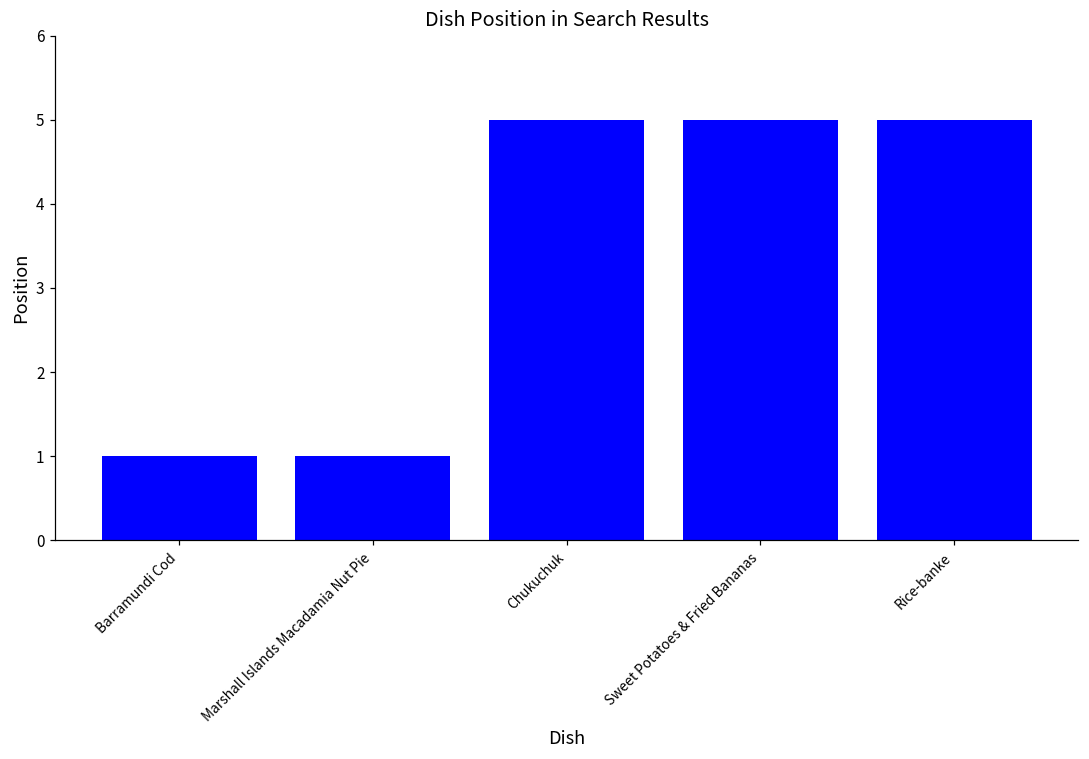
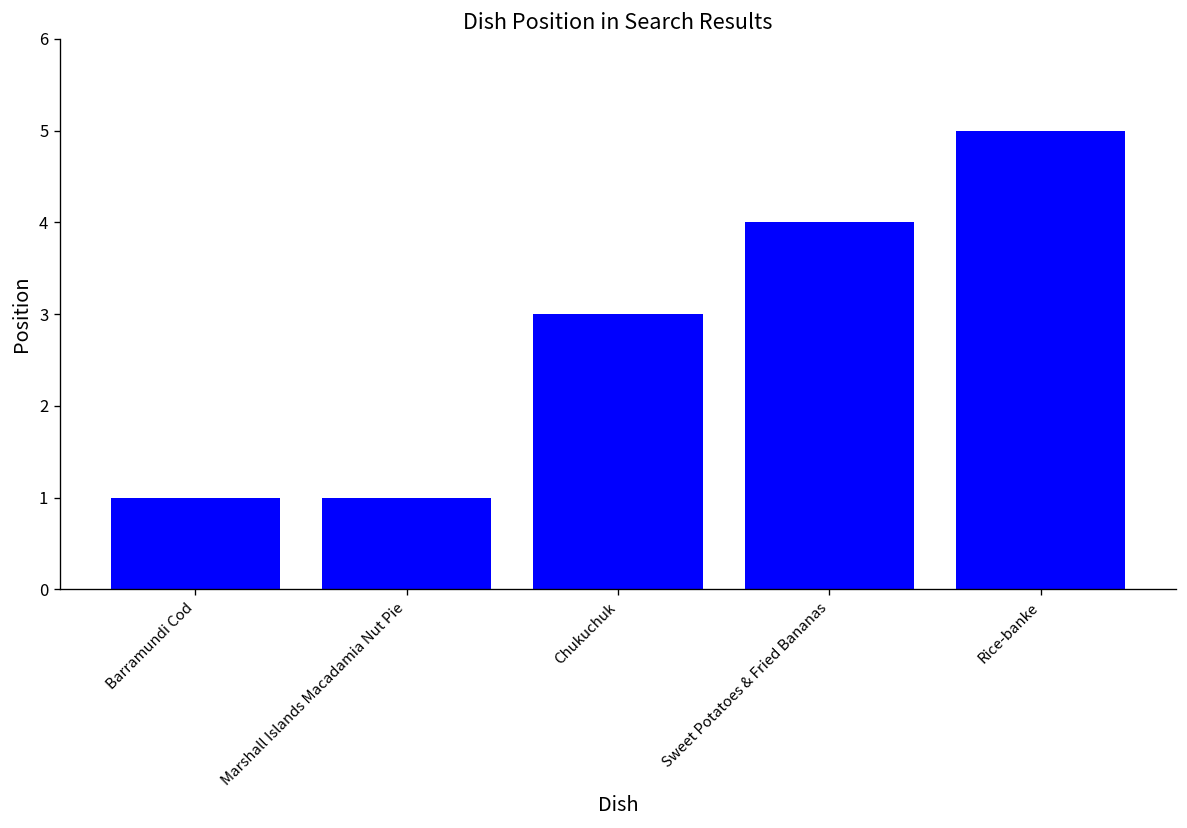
Chukuchuk: 5 -> 3
Sweet Potatoes & Fried Bananas: 5 -> 4
